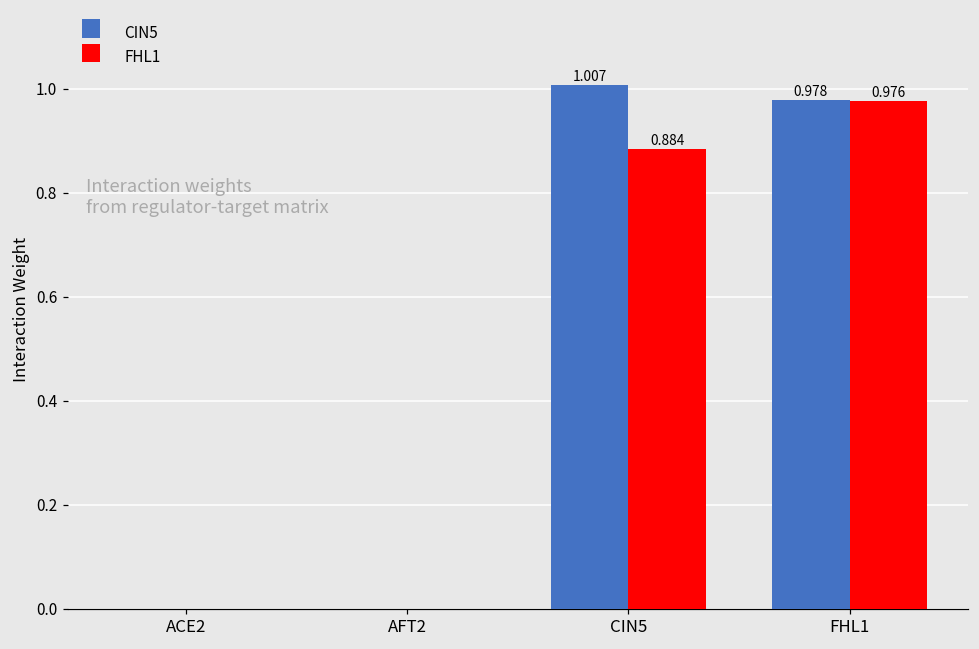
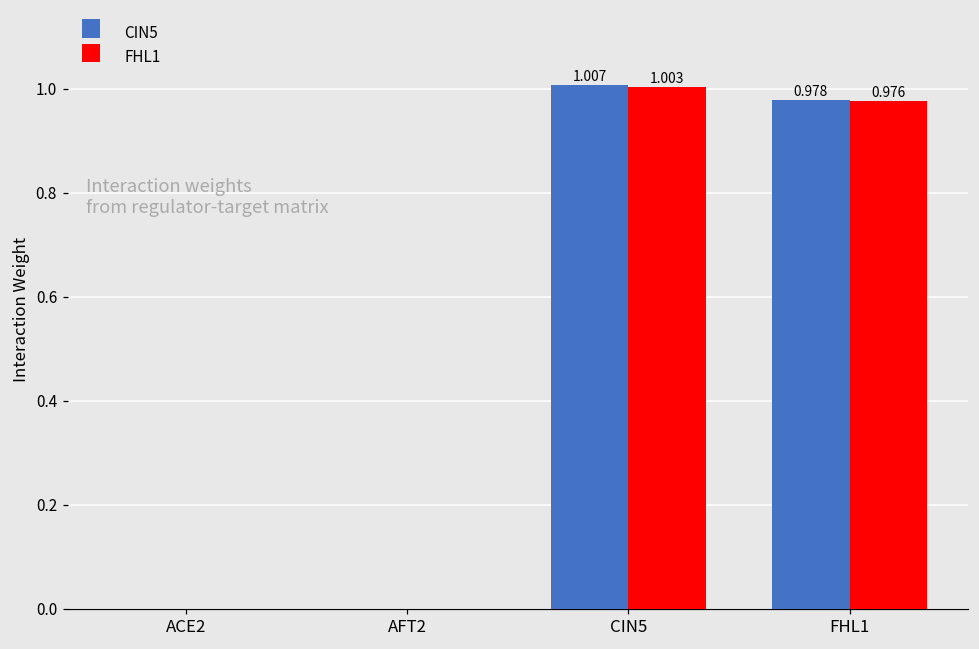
FHL1, CIN5: 0.884 -> 1.003
